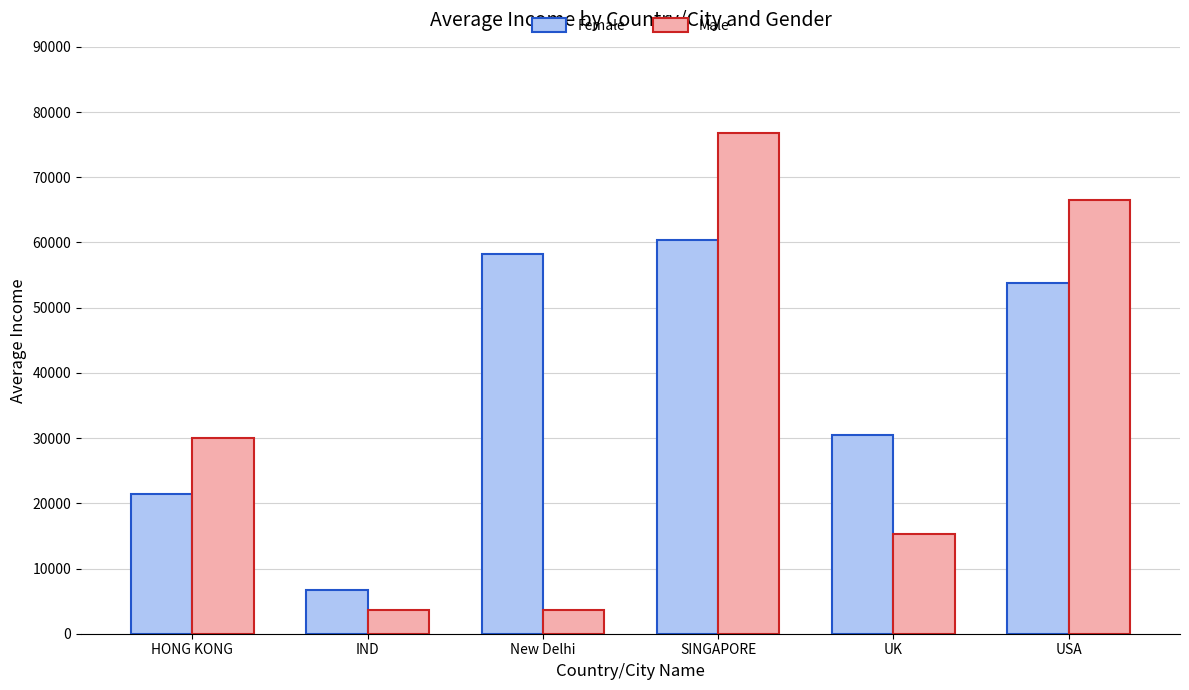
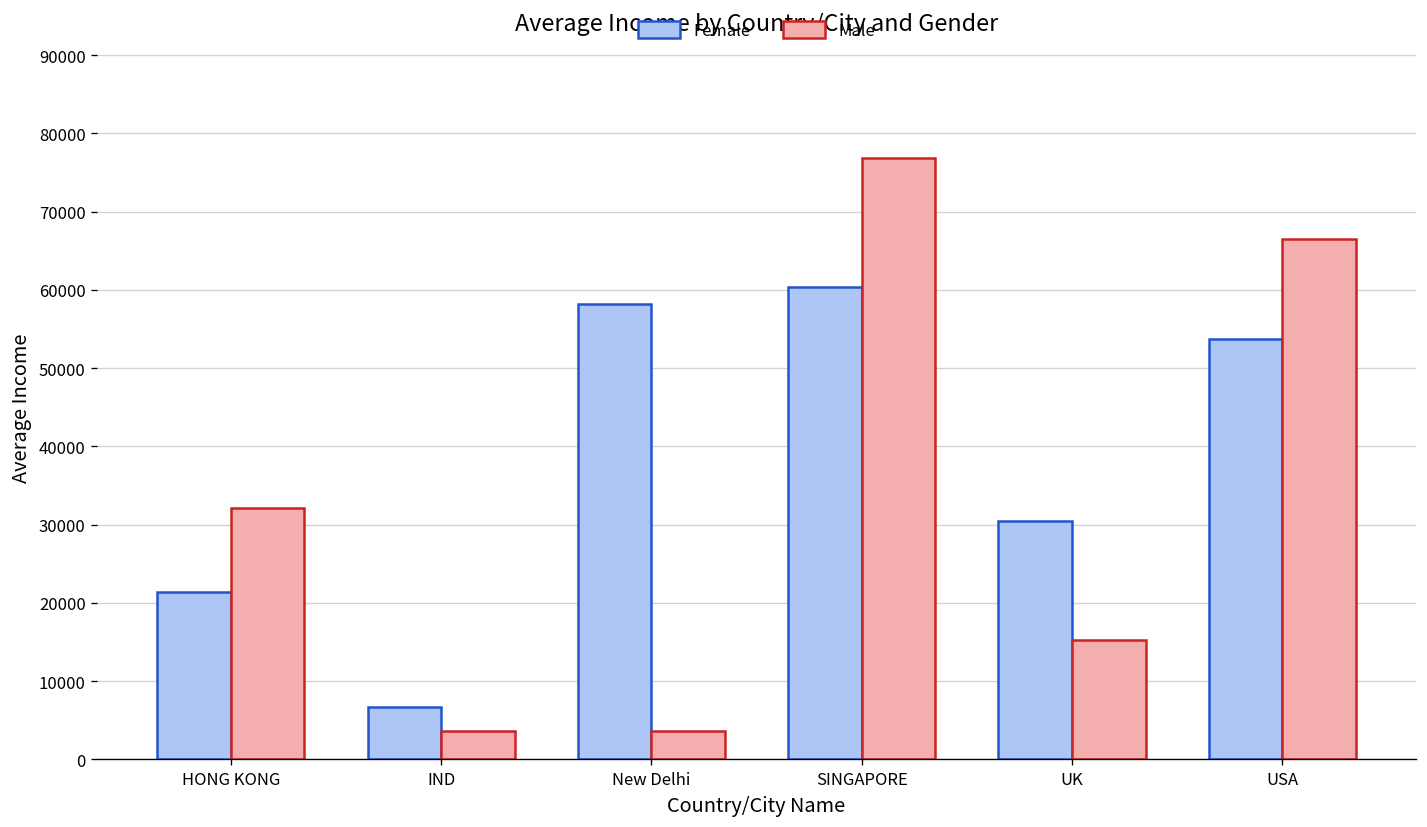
Male, HONG KONG: 30000 -> 32000
